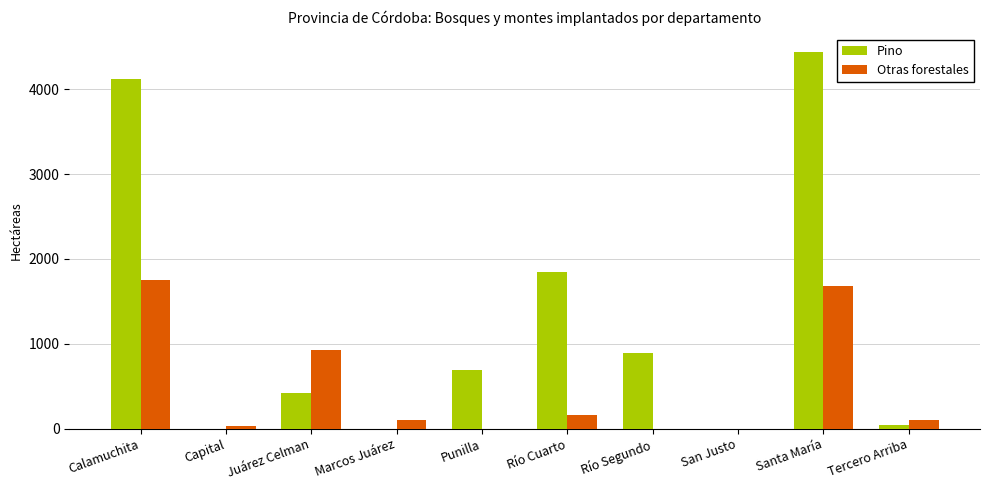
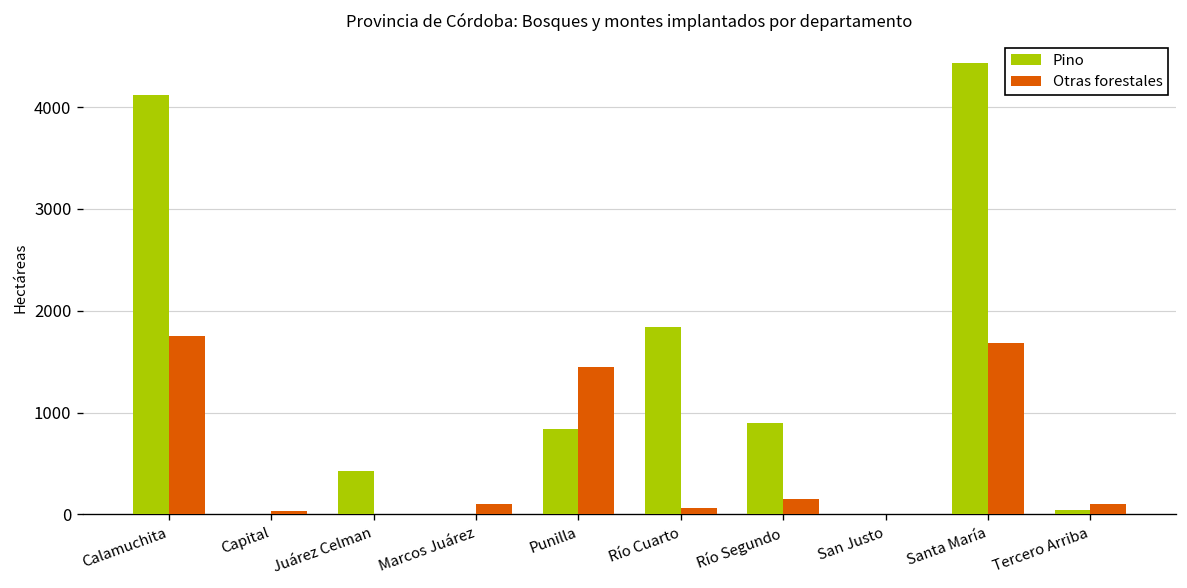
Otras forestales, Juárez Celman: 900 -> 0
Pino, Punilla: 700 -> 800
Otras forestales, Punilla: 0 -> 1500
Otras forestales, Río Cuarto: 200 -> 100
Otras forestales, Río Segundo: 0 -> 200
